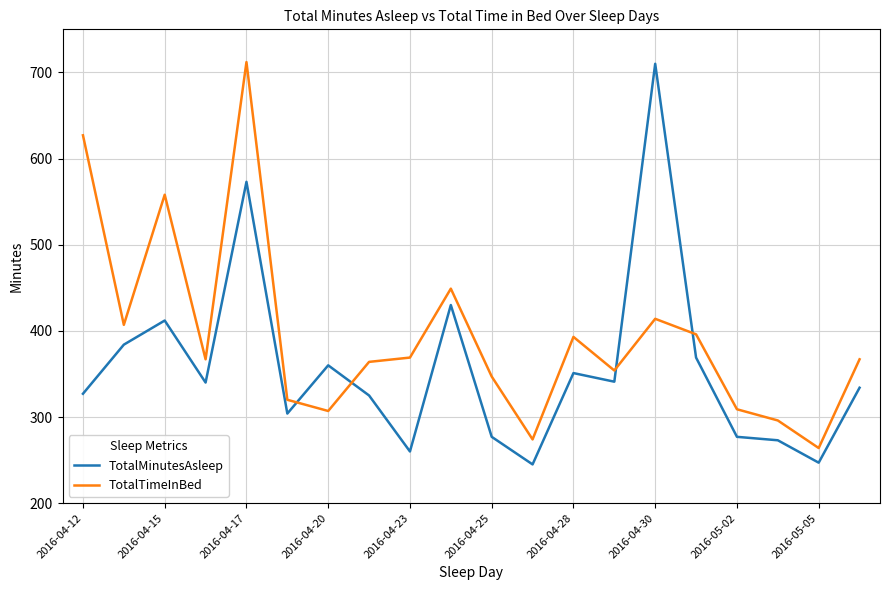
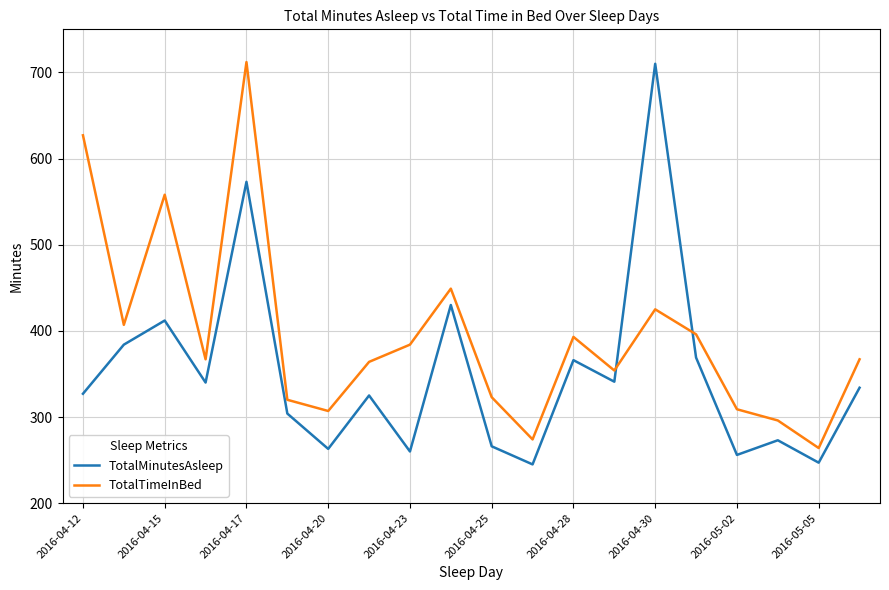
TotalMinutesAsleep, 2016-04-20: 360 -> 260
TotalTimeInBed, 2016-04-23: 370 -> 380
TotalMinutesAsleep, 2016-04-25: 280 -> 270
TotalTimeInBed, 2016-04-25: 350 -> 320
TotalMinutesAsleep, 2016-04-28: 350 -> 370
TotalTimeInBed, 2016-04-30: 410 -> 430
TotalMinutesAsleep, 2016-05-02: 280 -> 260
